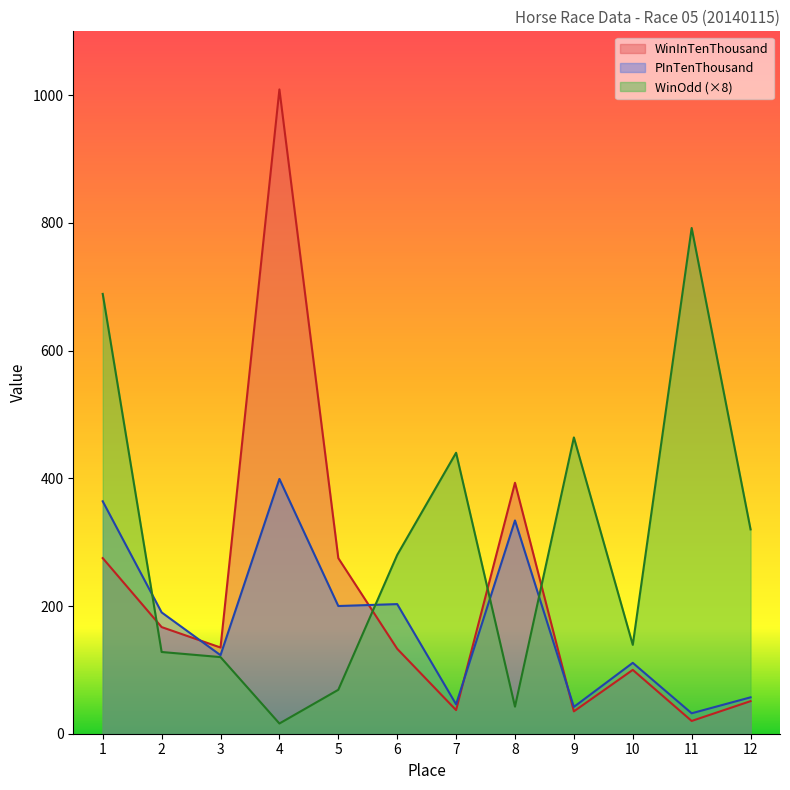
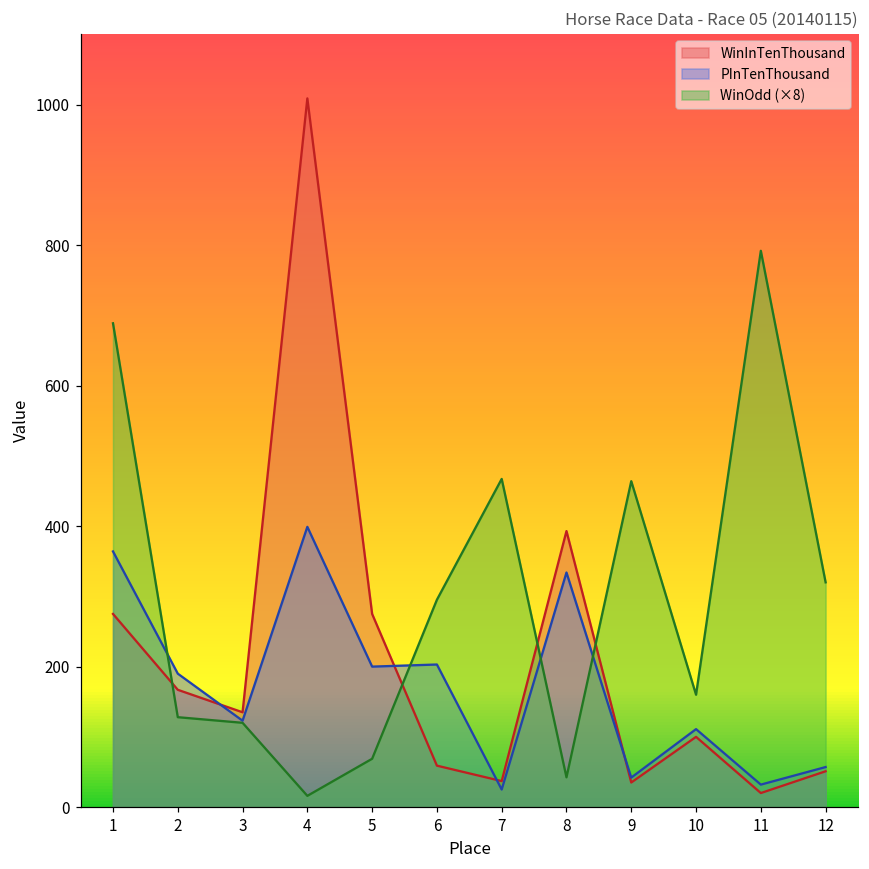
WinInTenThousand, 6: 130 -> 60
WinOdd (×8), 6: 280 -> 300
PInTenThousand, 7: 50 -> 30
WinOdd (×8), 7: 440 -> 470
WinOdd (×8), 10: 140 -> 160
